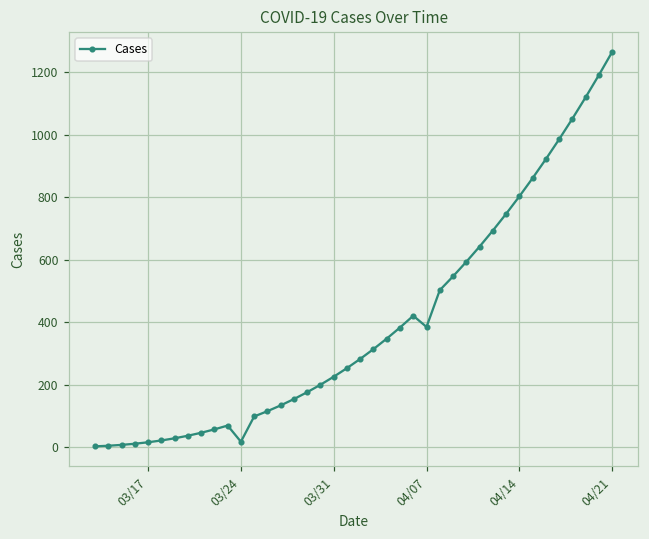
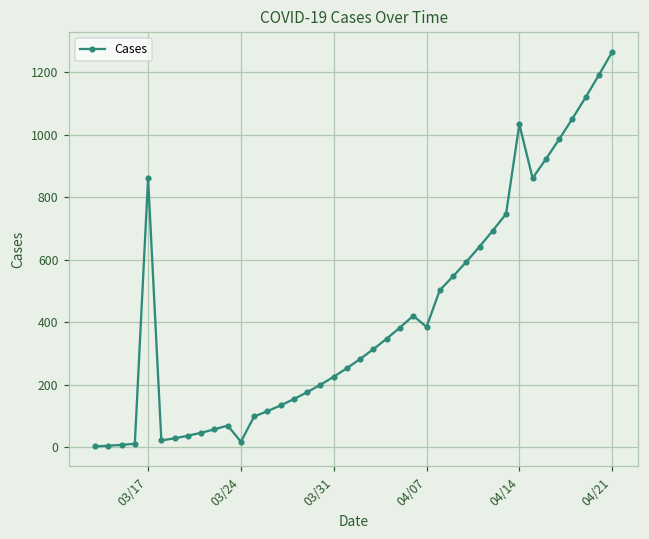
03/17: 20 -> 860
04/14: 800 -> 1030
